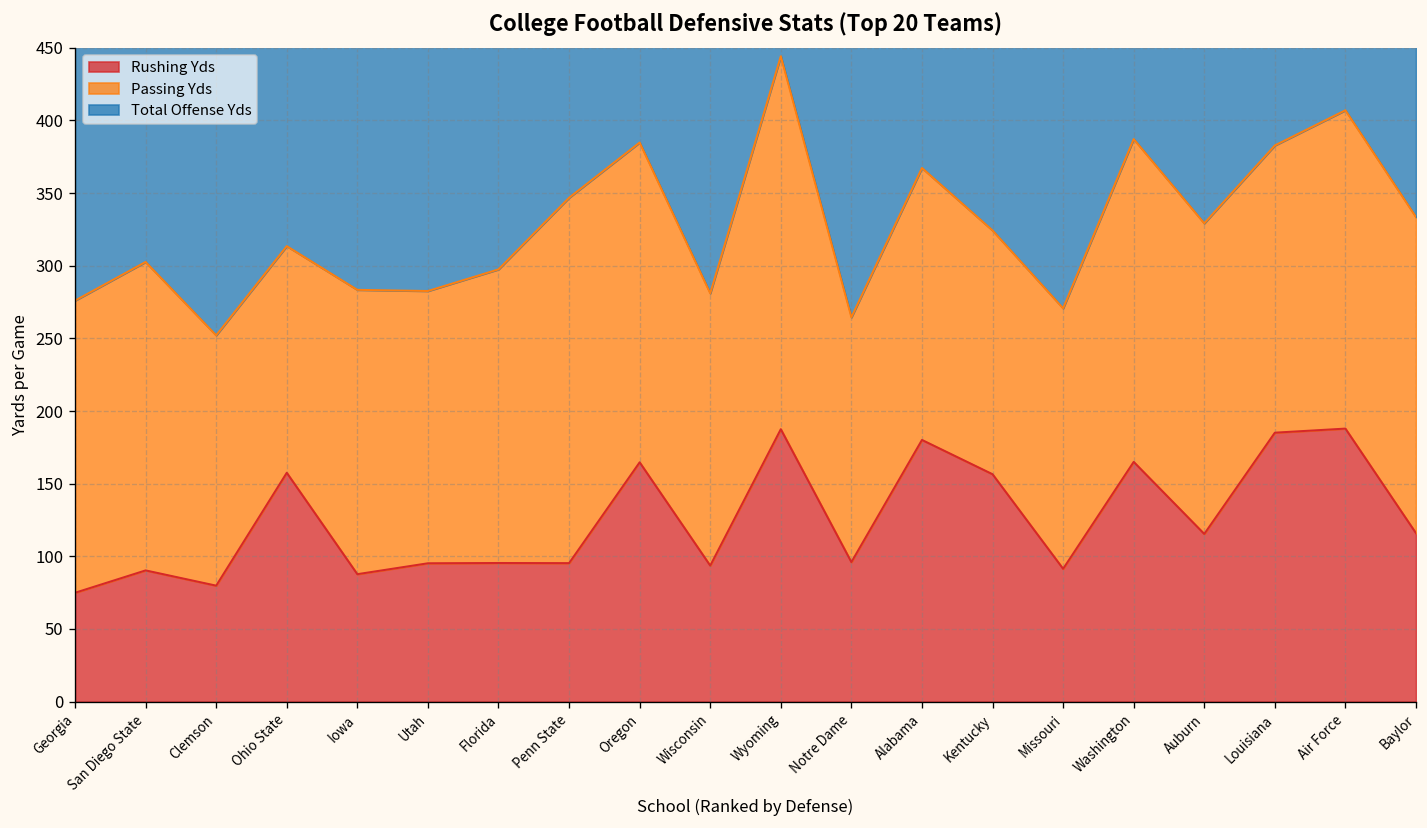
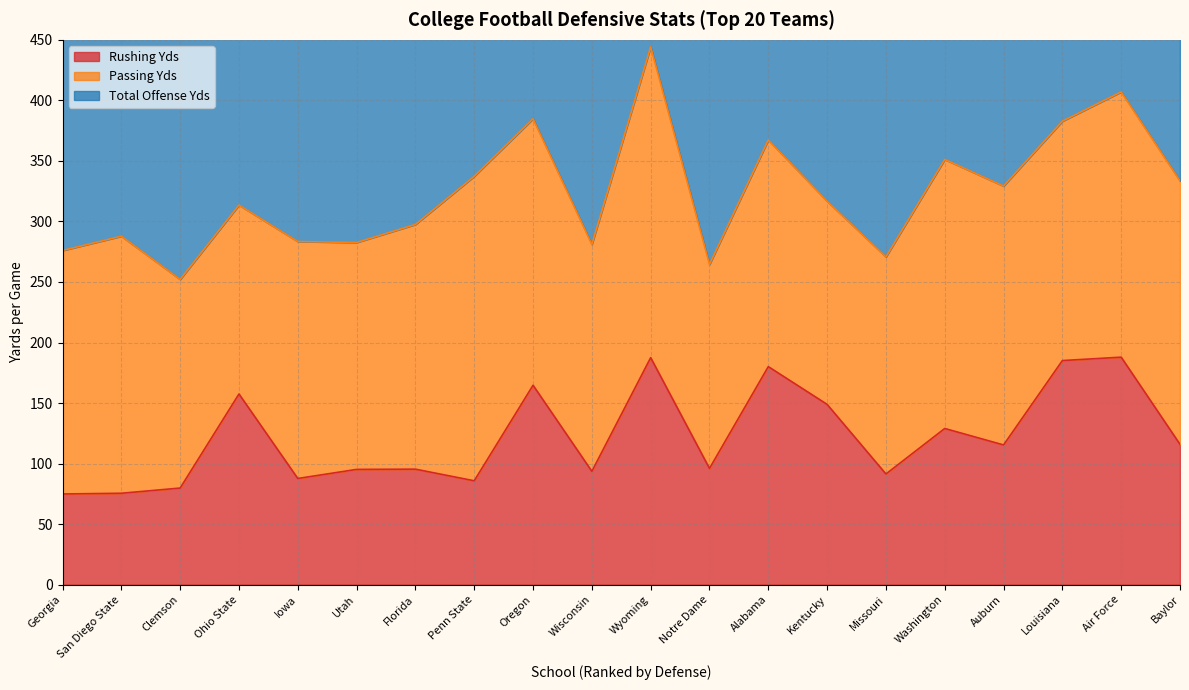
Rushing Yds, San Diego State: 90 -> 76
Rushing Yds, Penn State: 95 -> 86
Rushing Yds, Kentucky: 157 -> 149
Rushing Yds, Washington: 165 -> 129
